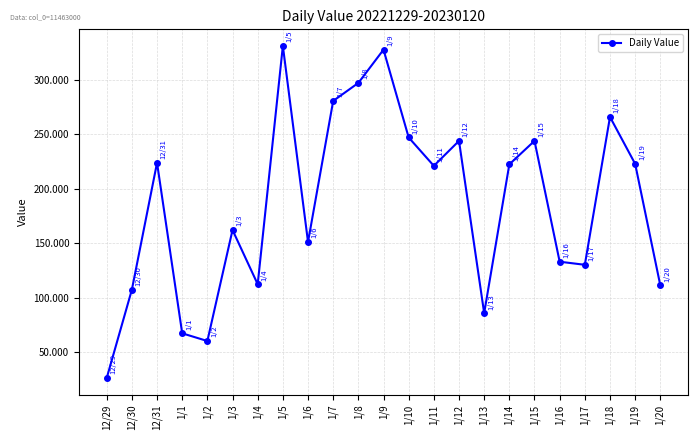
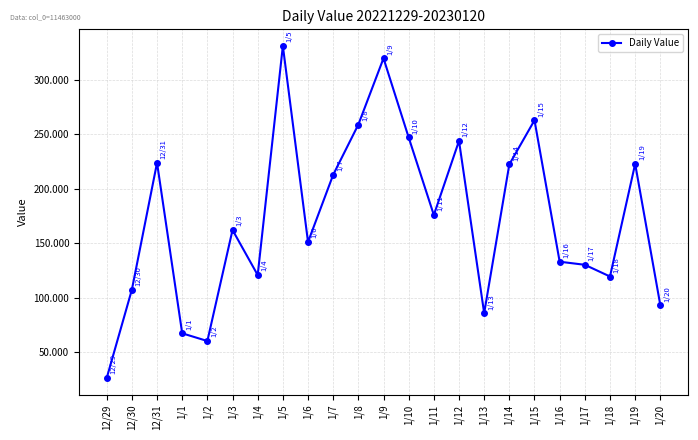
1/4: 112 -> 121
1/7: 281 -> 213
1/8: 297 -> 259
1/9: 328 -> 320
1/11: 221 -> 176
1/15: 244 -> 263
1/18: 266 -> 119
1/20: 111 -> 93
